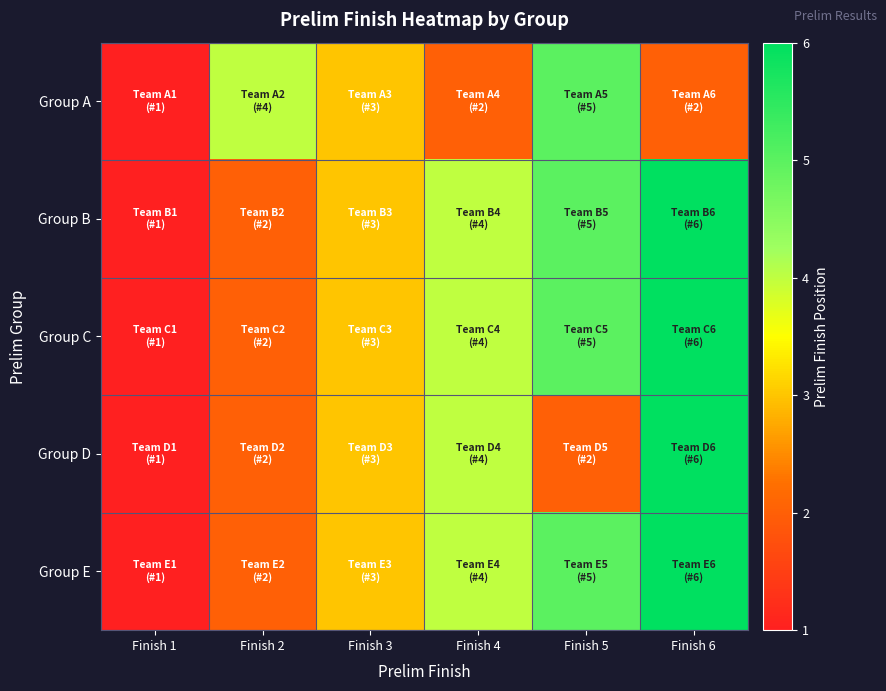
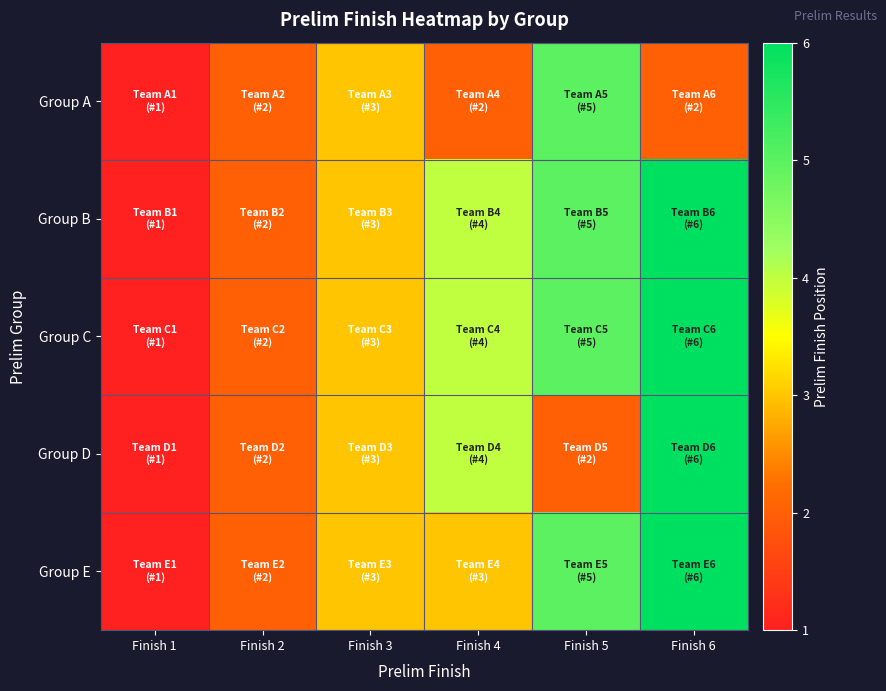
Group A, Finish 2: 4 -> 2
Group E, Finish 4: 4 -> 3
